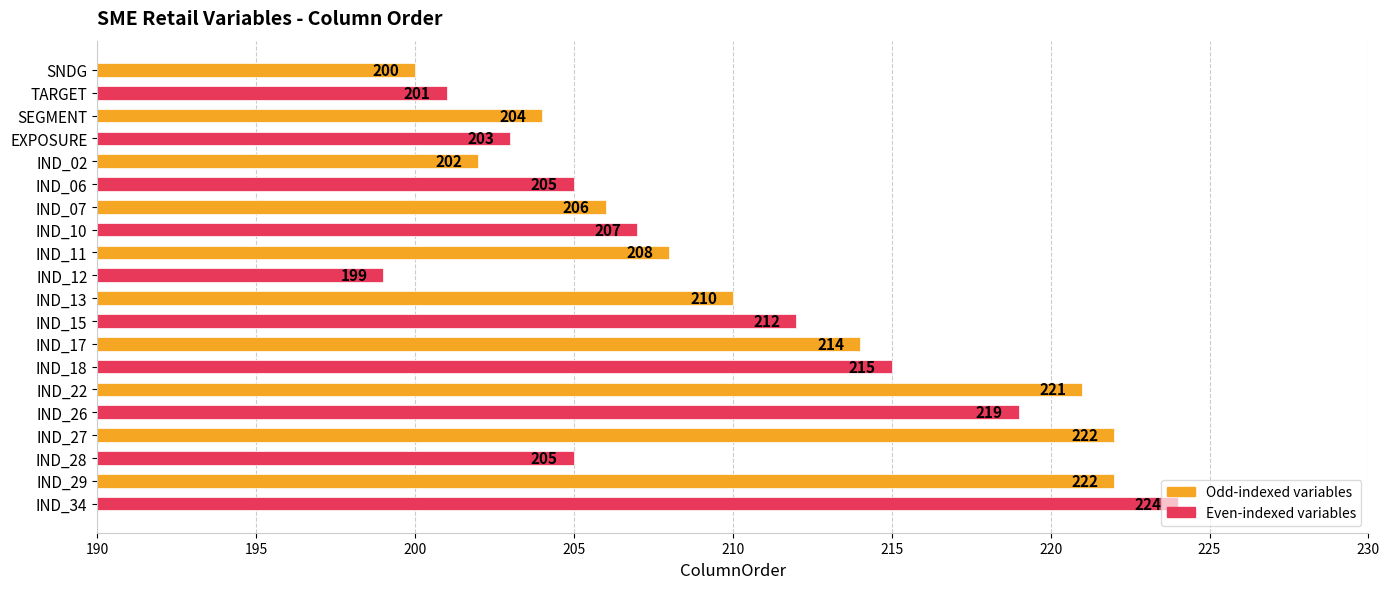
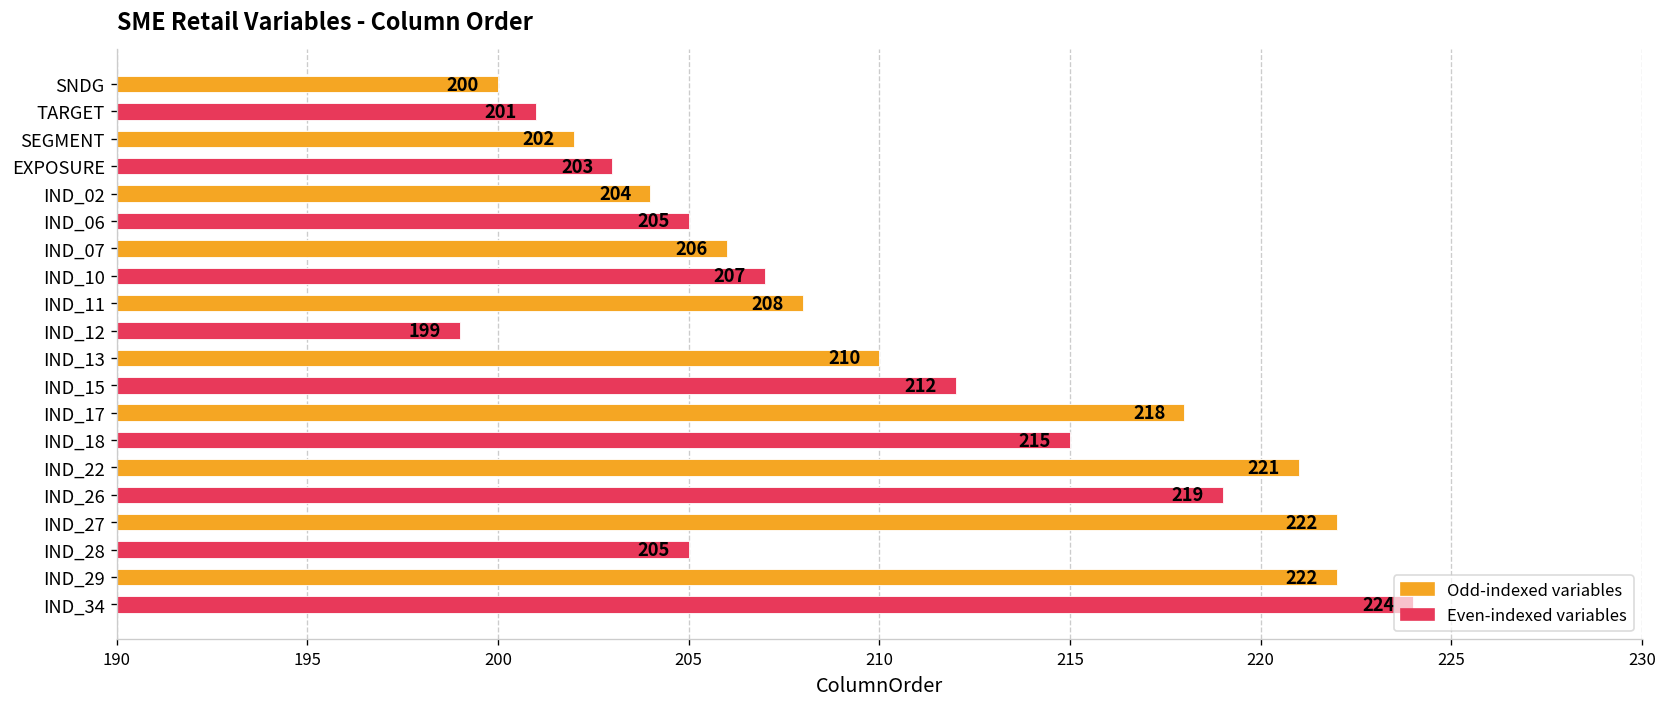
SEGMENT: 204 -> 202
IND_02: 202 -> 204
IND_17: 214 -> 218
